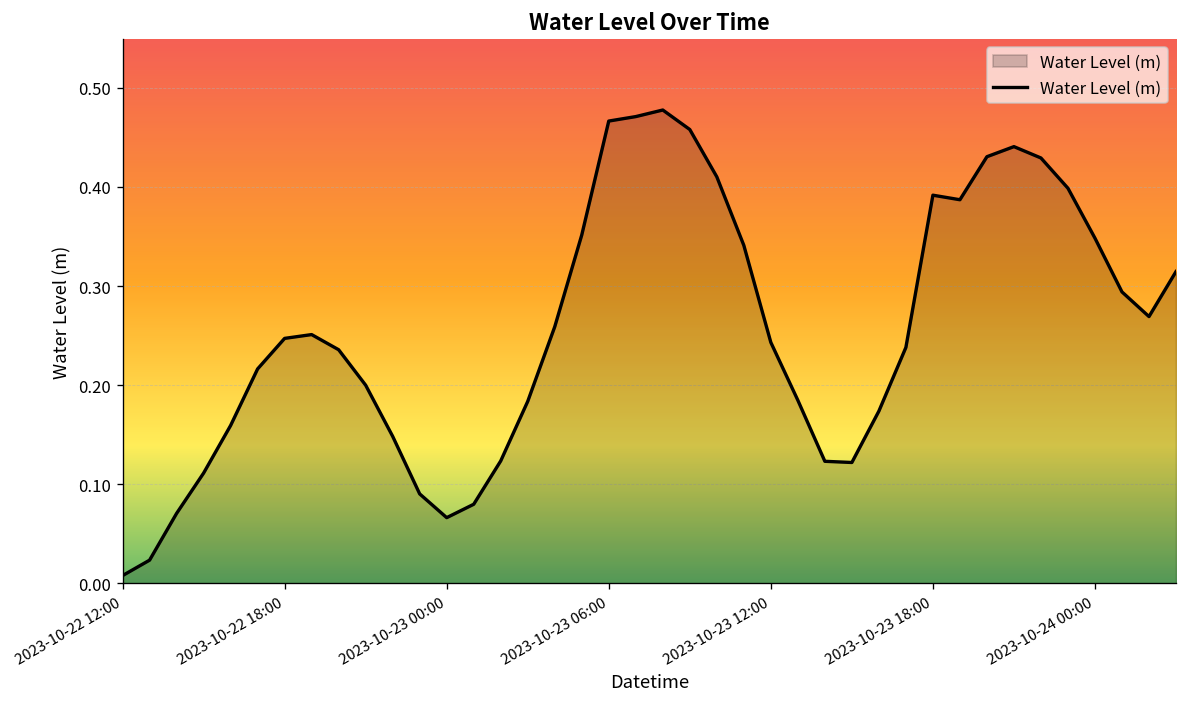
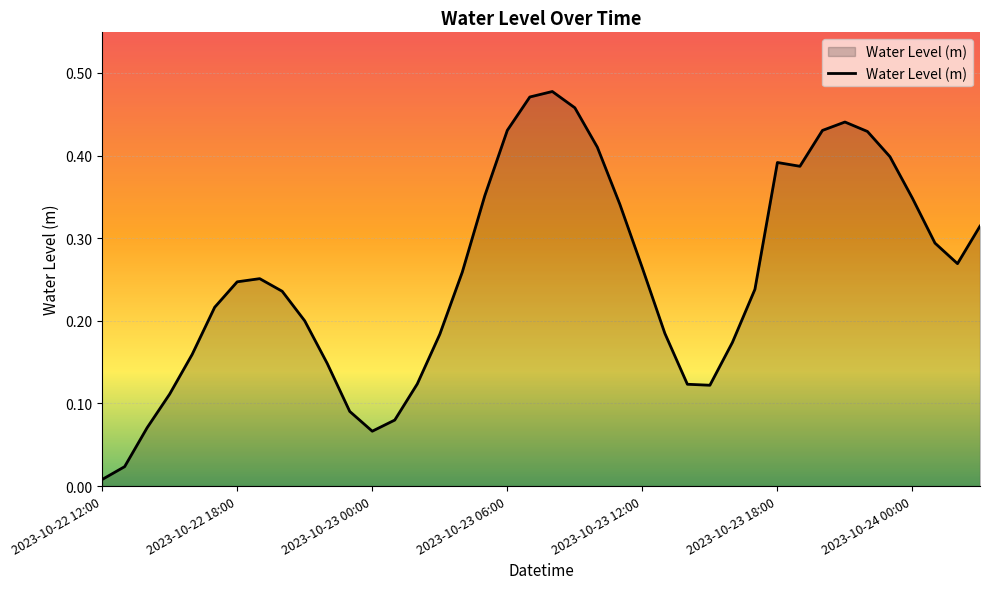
2023-10-23 06:00: 0.47 -> 0.43
2023-10-23 12:00: 0.24 -> 0.26
